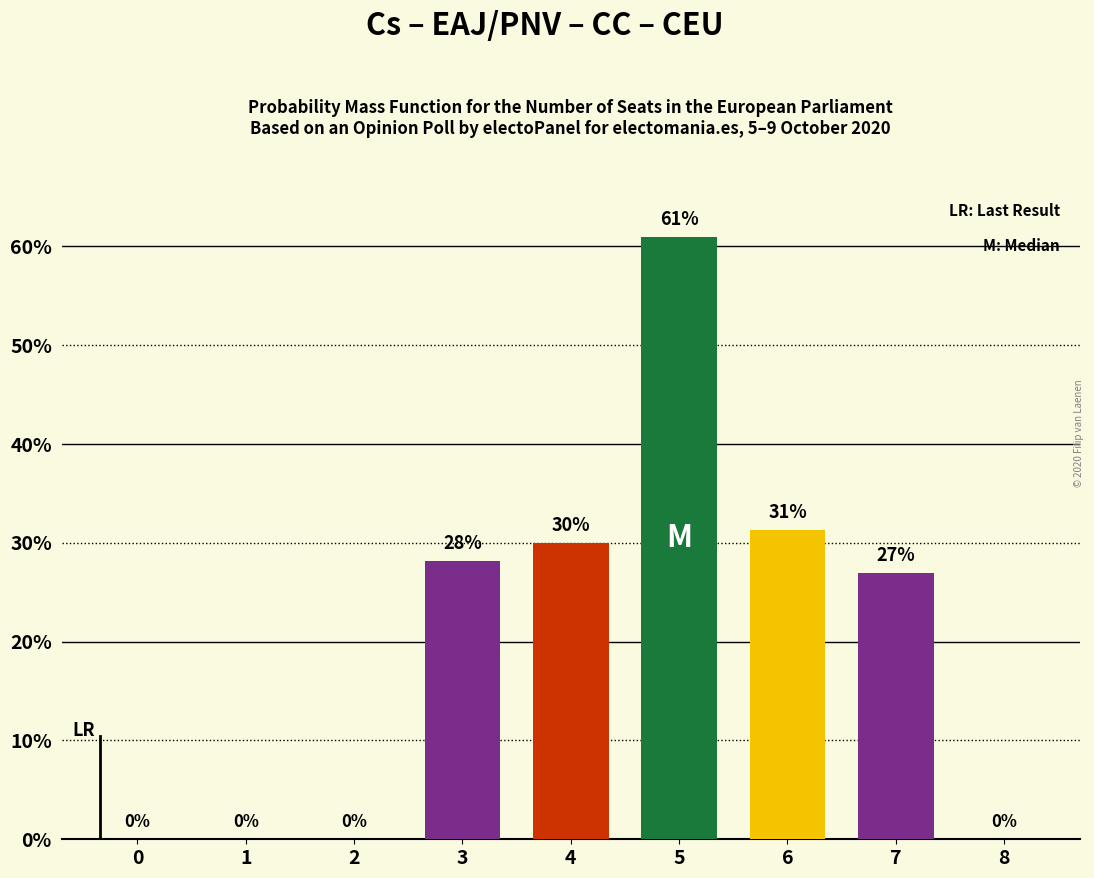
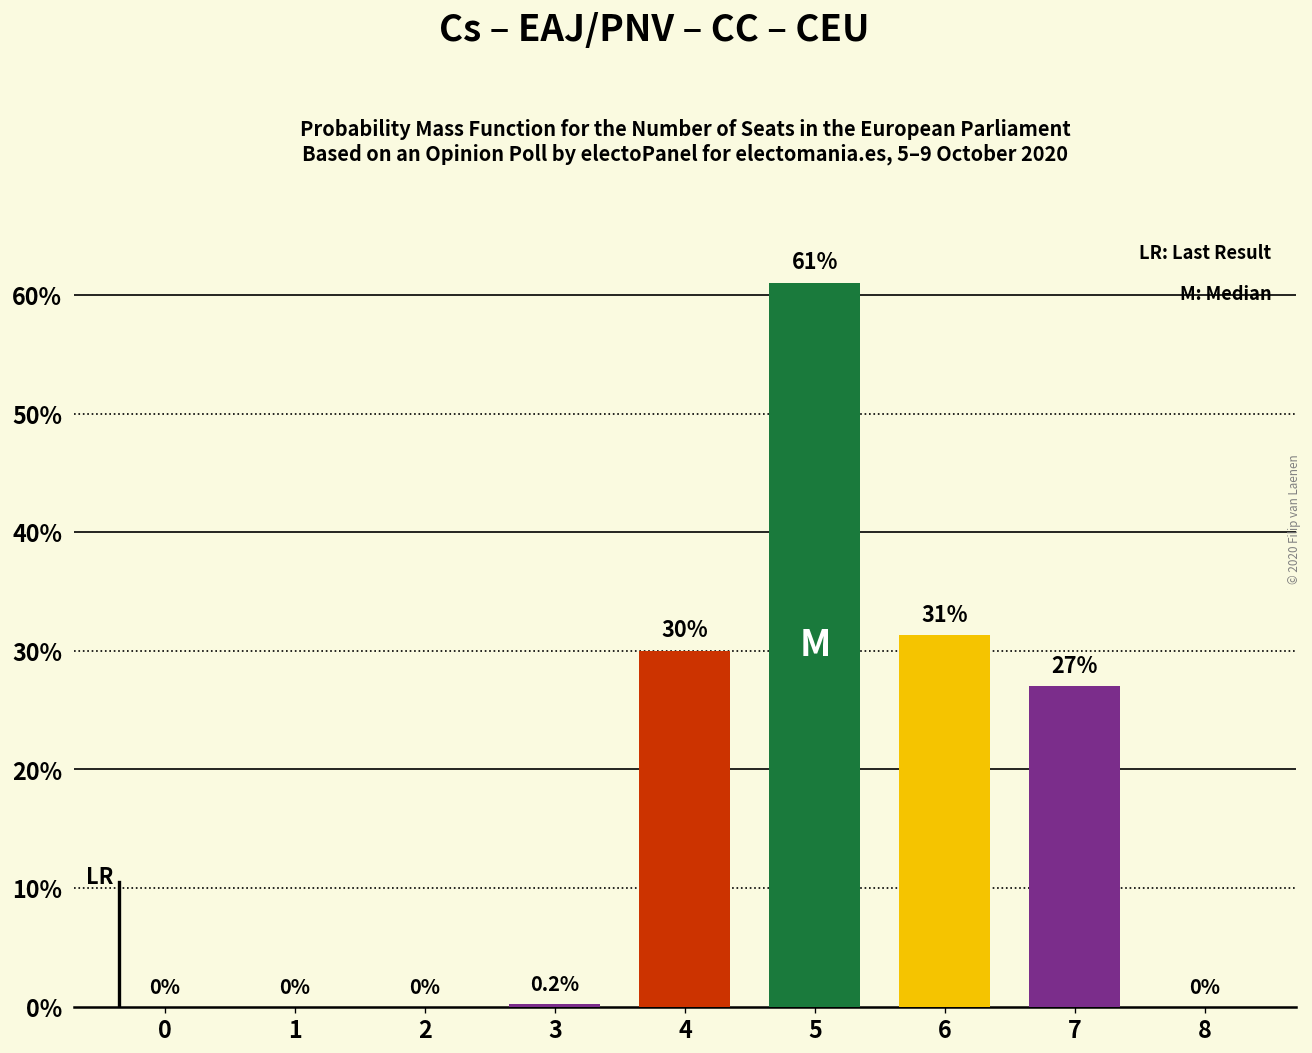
3: 28% -> 0.2%
